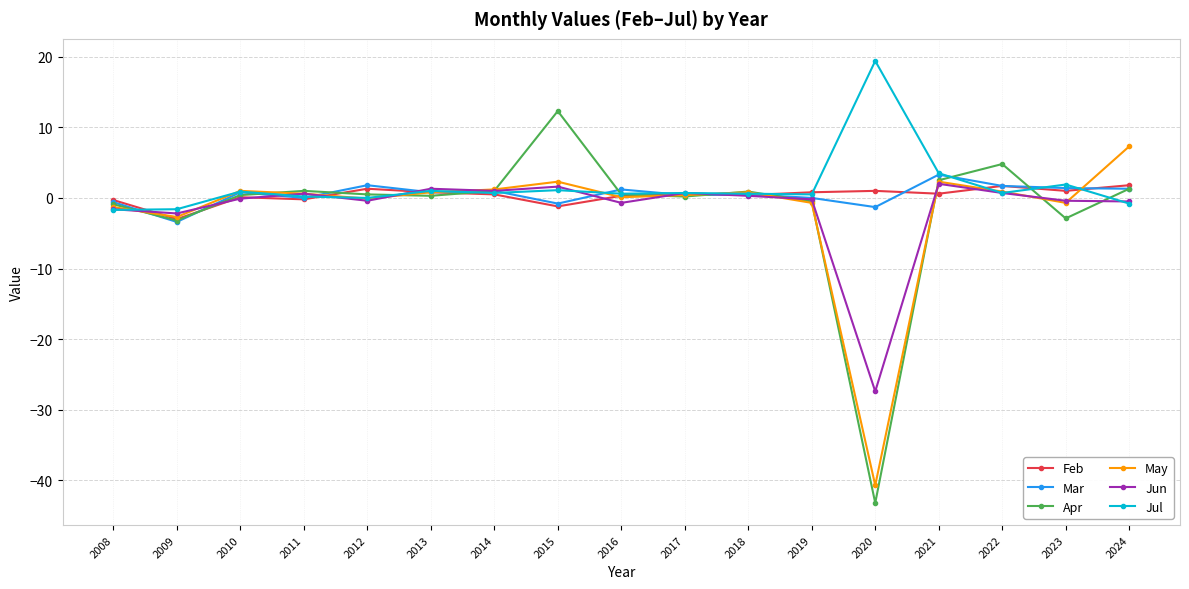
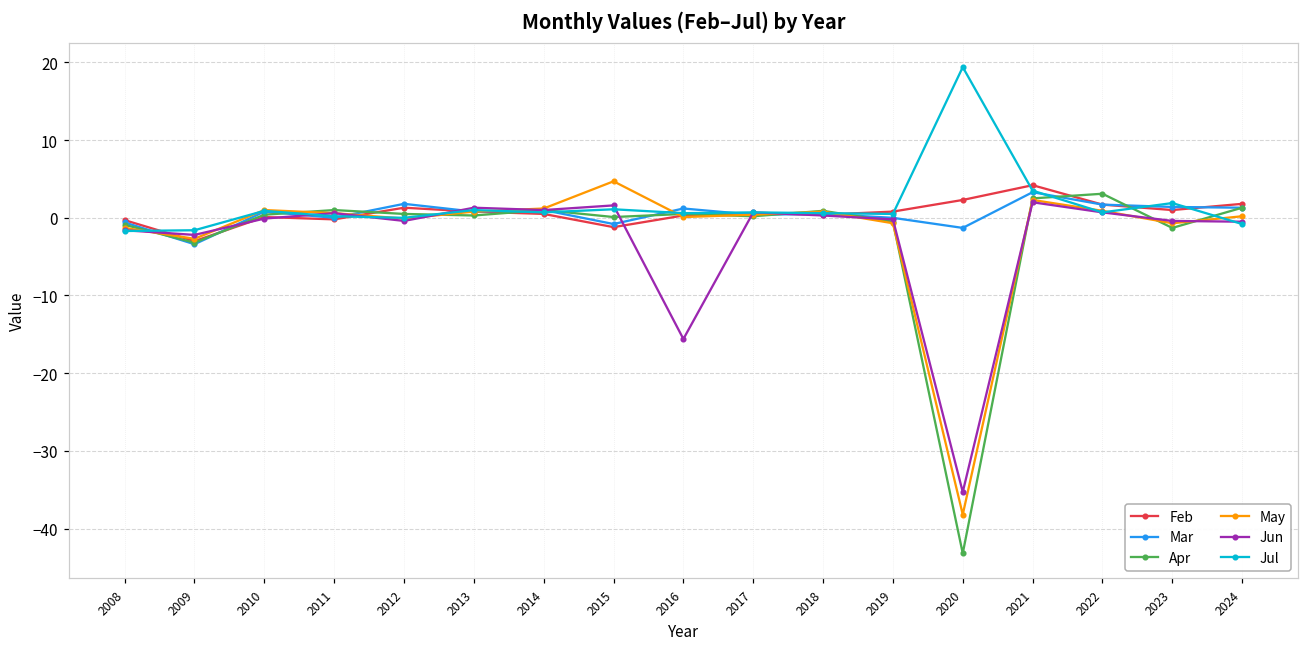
Apr, 2015: 12 -> 0
May, 2015: 2 -> 5
Jun, 2016: -1 -> -16
Feb, 2020: 1 -> 2
May, 2020: -41 -> -38
Jun, 2020: -27 -> -35
Feb, 2021: 1 -> 4
Apr, 2022: 5 -> 3
Apr, 2023: -3 -> -1
May, 2024: 7 -> 0
